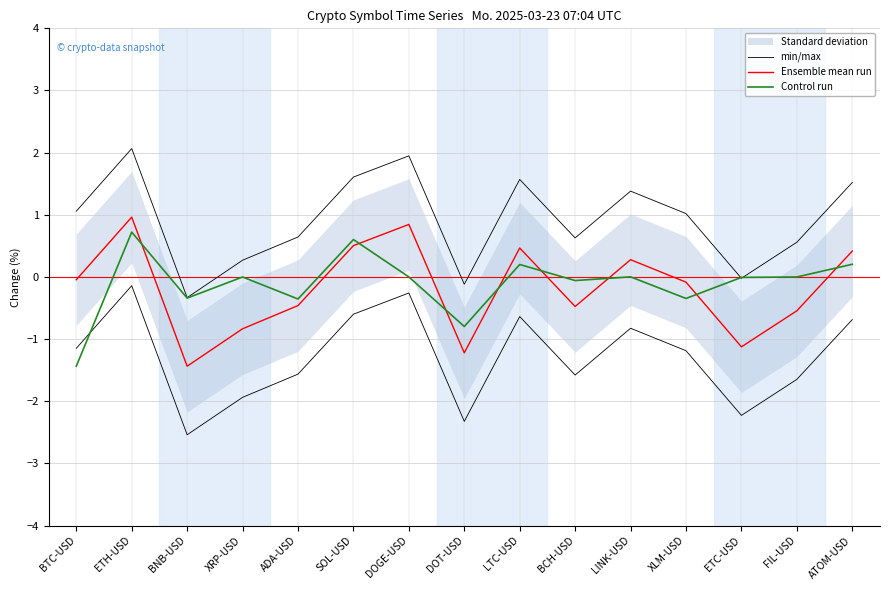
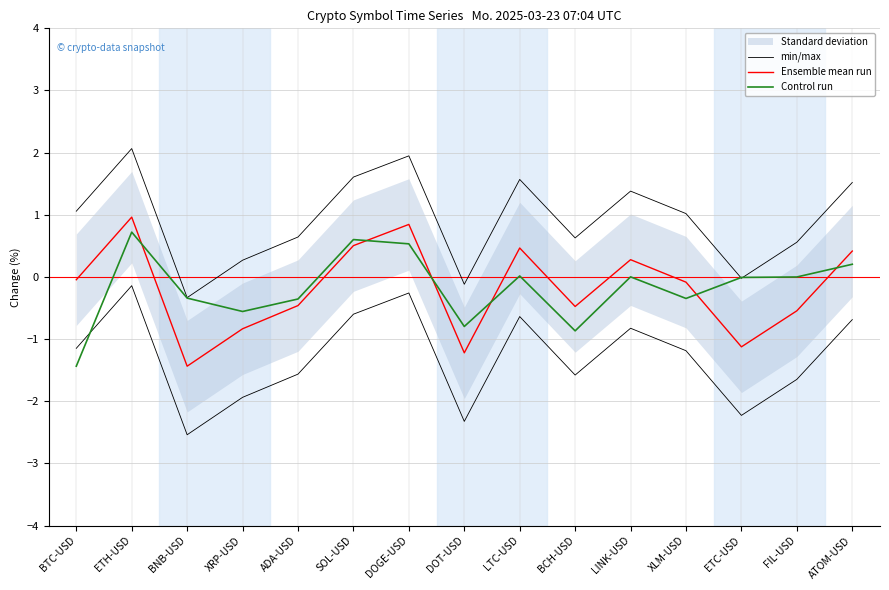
Control run, XRP-USD: 0.0 -> -0.6
Control run, DOGE-USD: 0.0 -> 0.5
Control run, LTC-USD: 0.2 -> 0.0
Control run, BCH-USD: -0.1 -> -0.9
